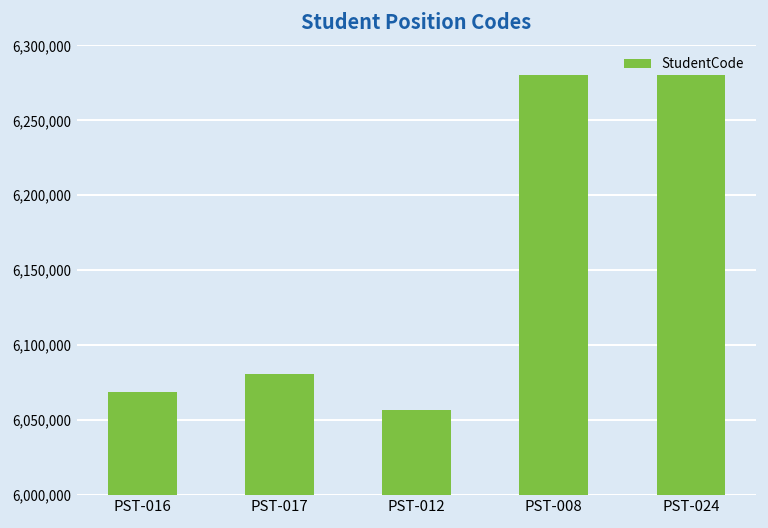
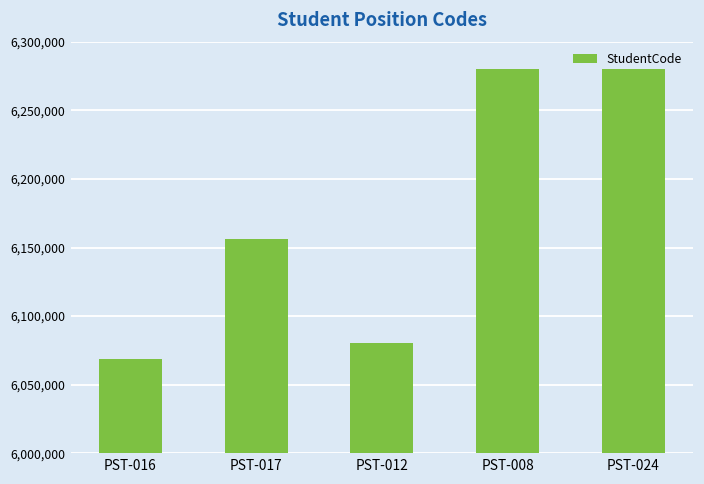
PST-017: 6,081,000 -> 6,156,000
PST-012: 6,057,000 -> 6,081,000
